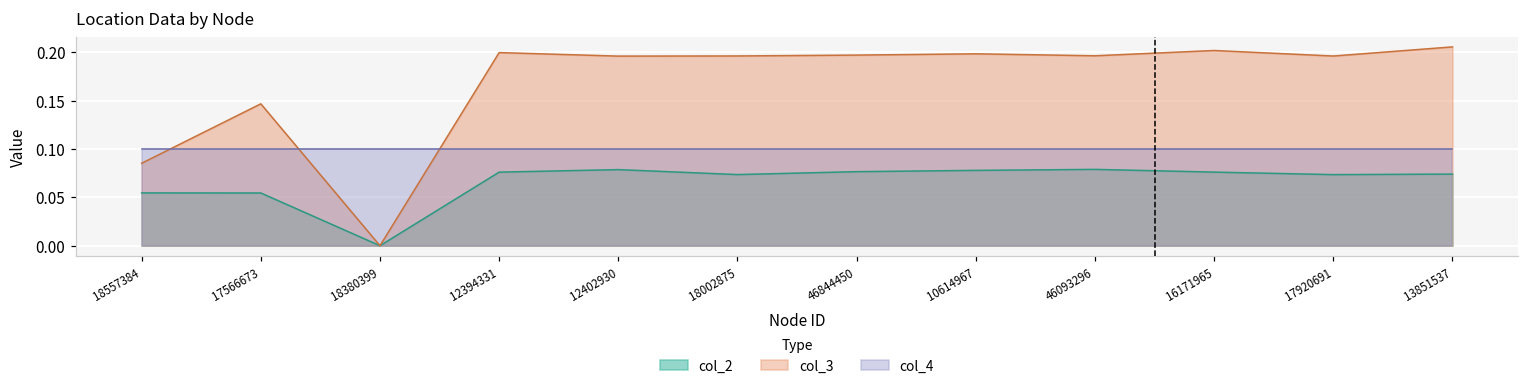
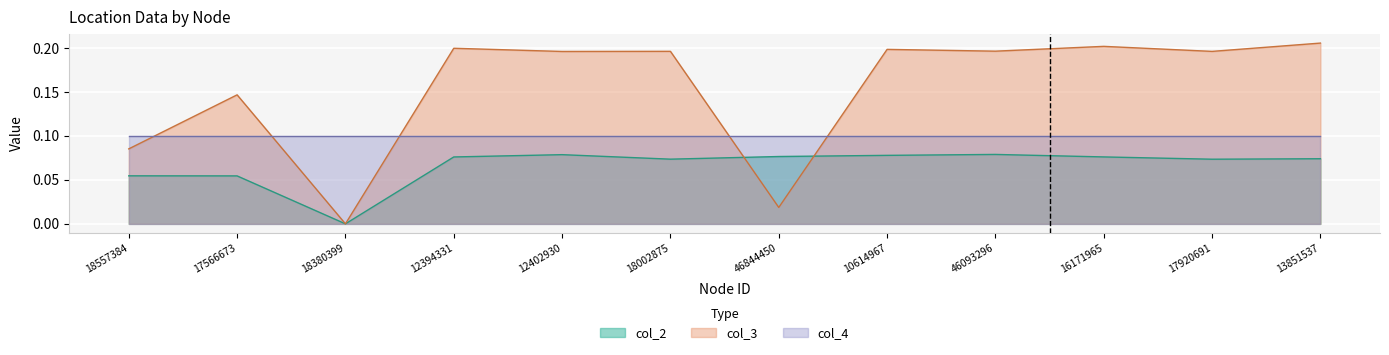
col_3, 46844450: 0.20 -> 0.02
